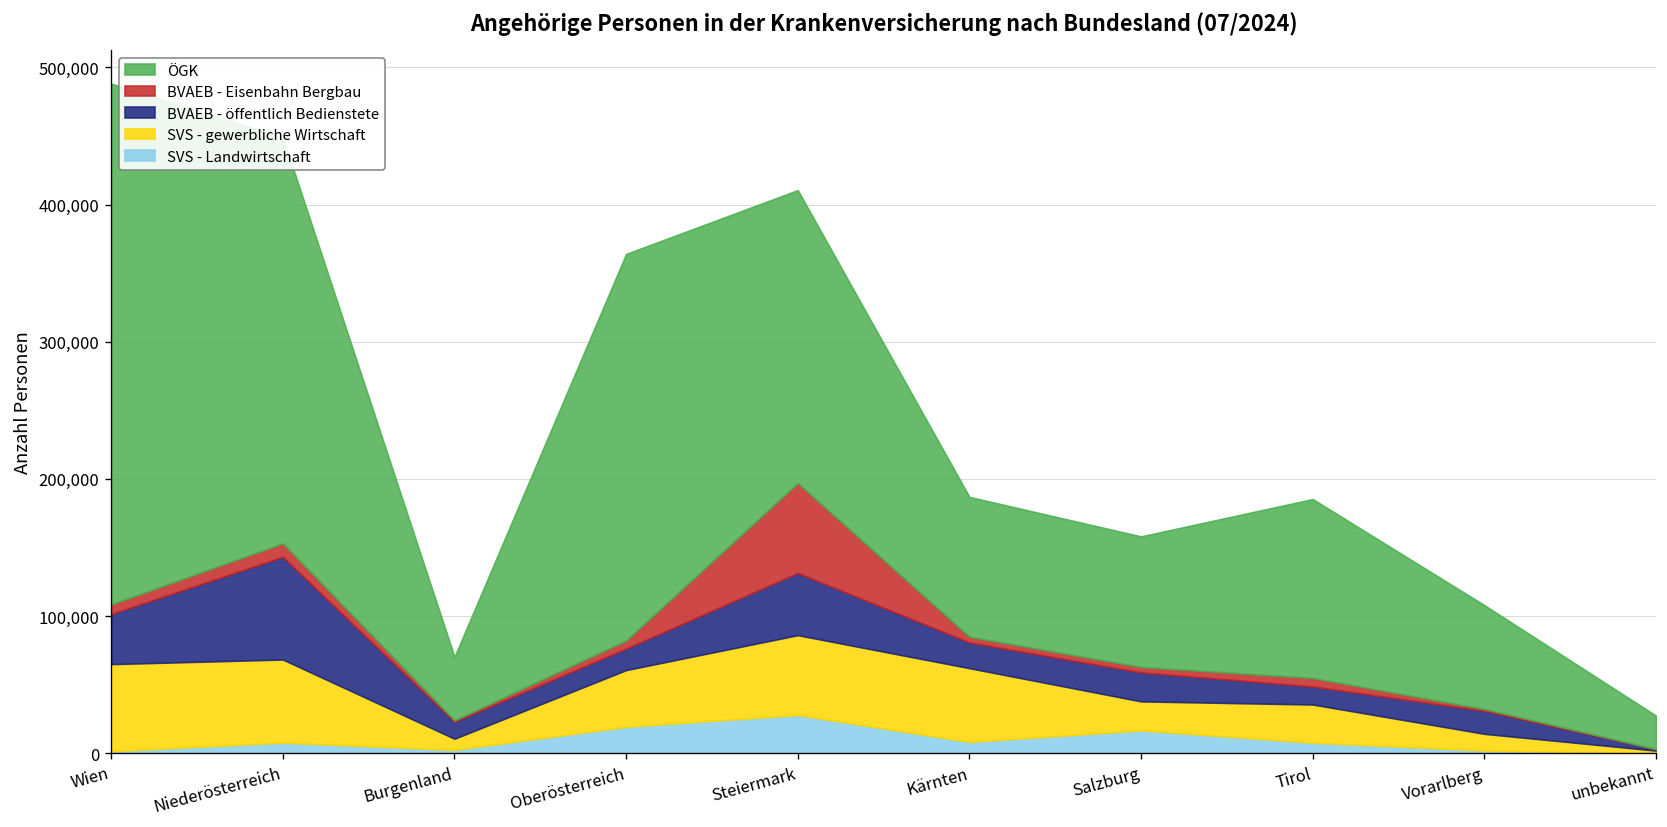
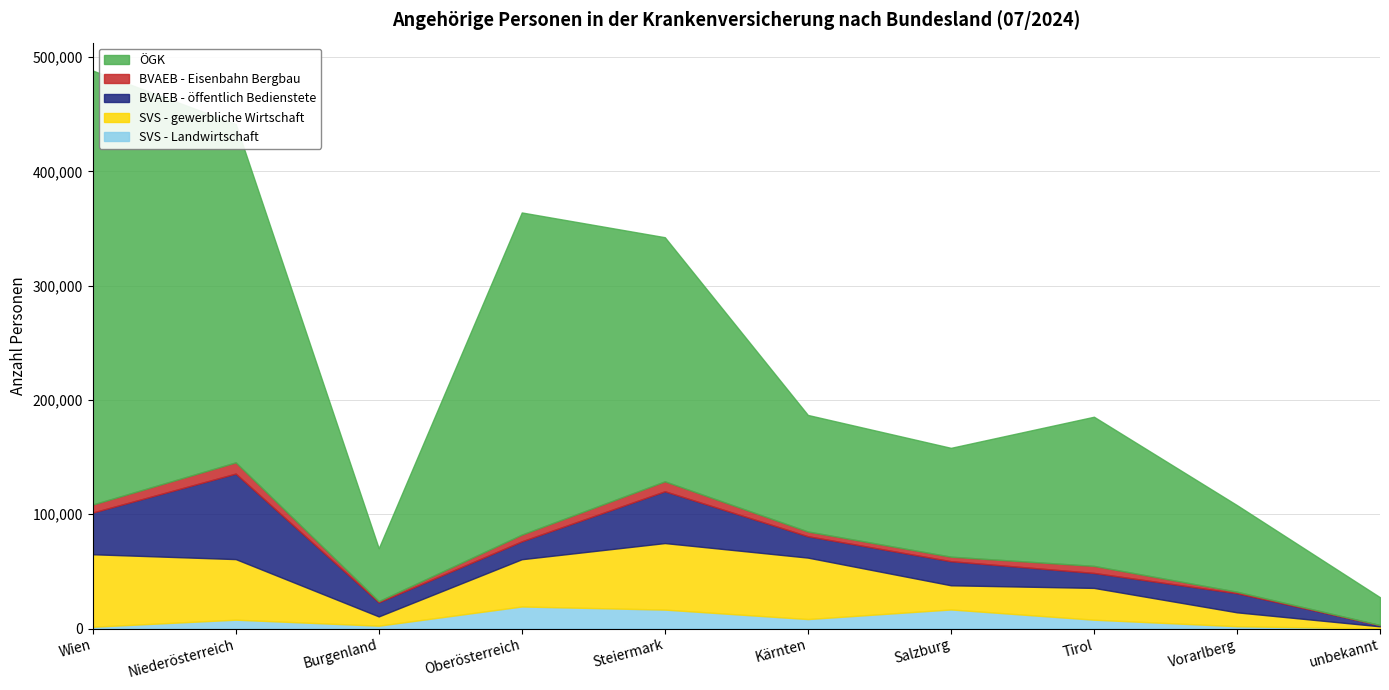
SVS - gewerbliche Wirtschaft, Niederösterreich: 61,000 -> 53,000
SVS - Landwirtschaft, Steiermark: 28,000 -> 17,000
BVAEB - Eisenbahn Bergbau, Steiermark: 66,000 -> 9,000
